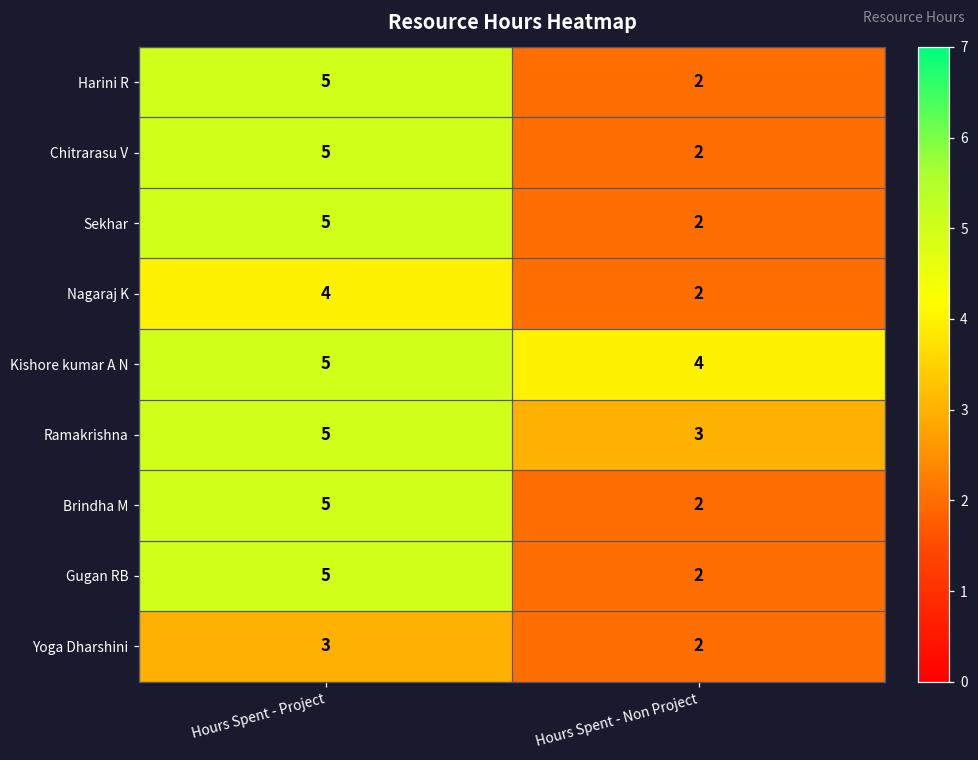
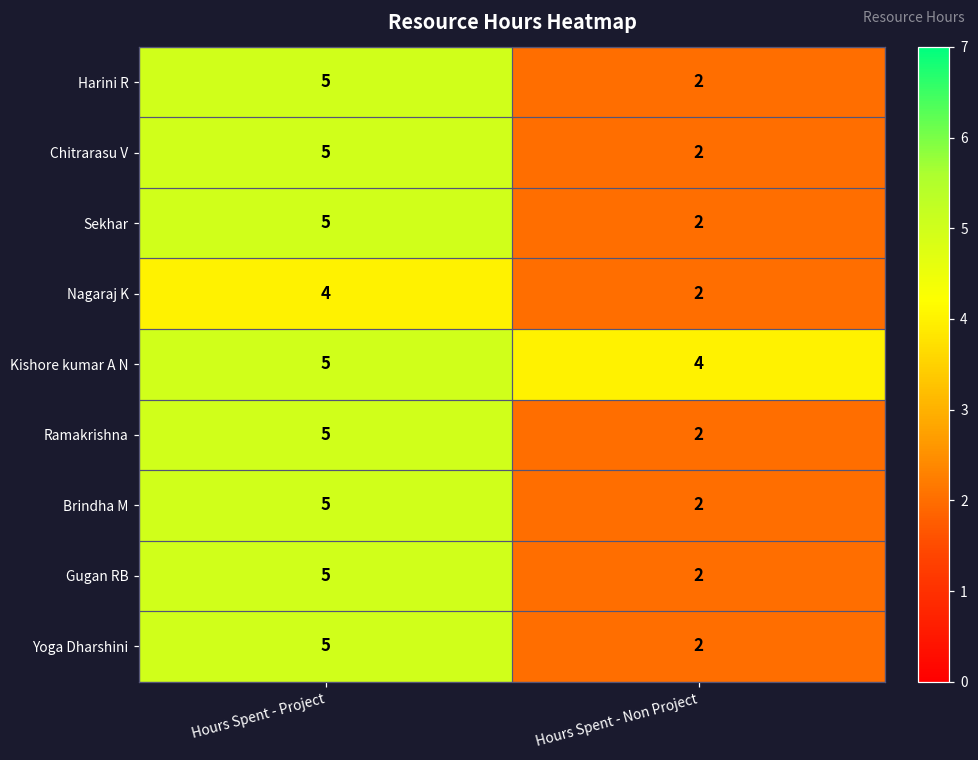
Ramakrishna, Hours Spent - Non Project: 3 -> 2
Yoga Dharshini, Hours Spent - Project: 3 -> 5
